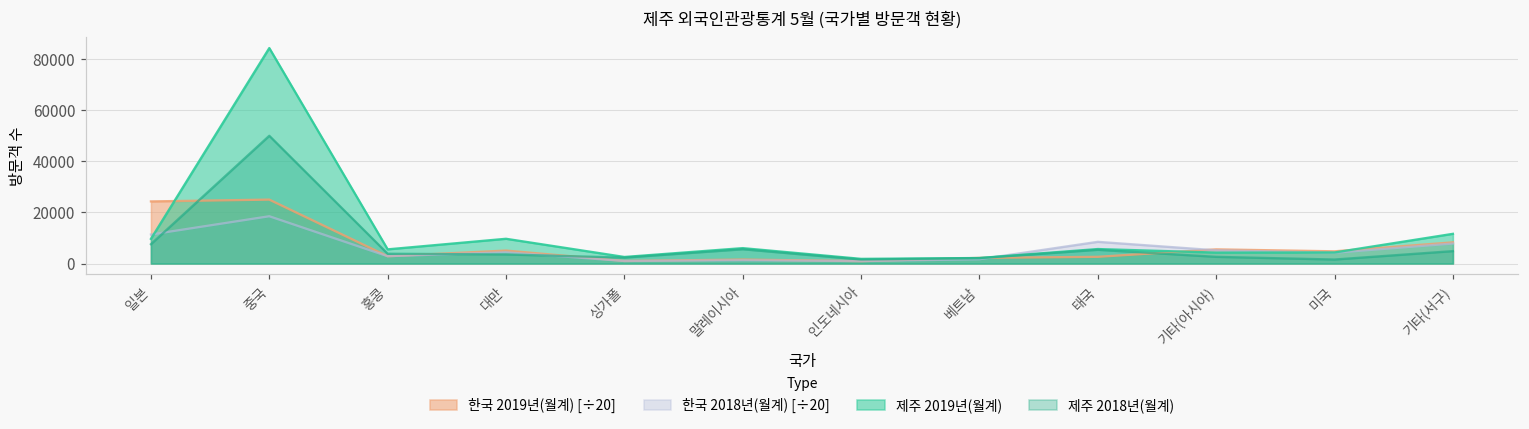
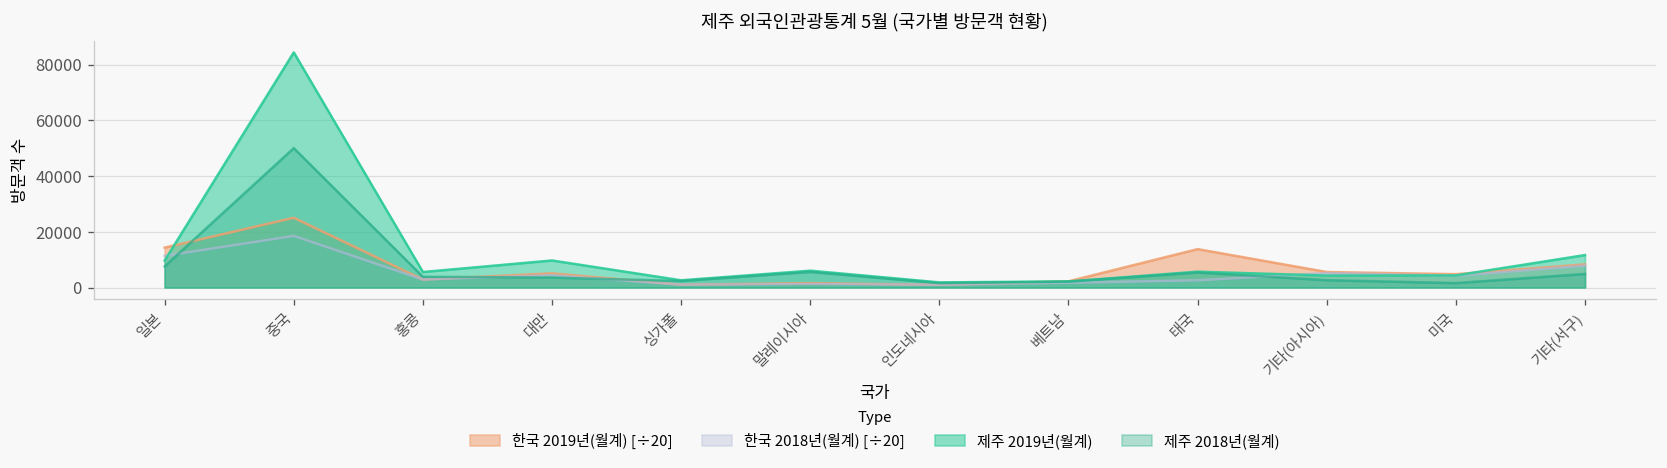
한국 2019년(월계) [÷20], 일본: 24000 -> 14000
한국 2019년(월계) [÷20], 태국: 3000 -> 14000
한국 2018년(월계) [÷20], 태국: 9000 -> 3000
